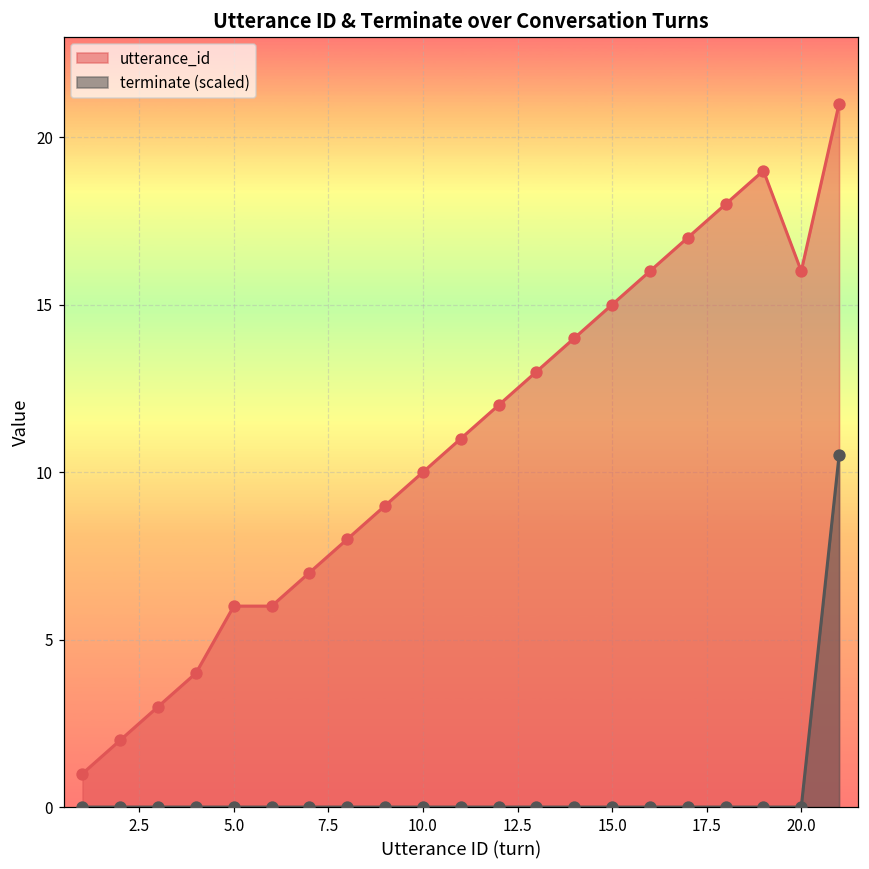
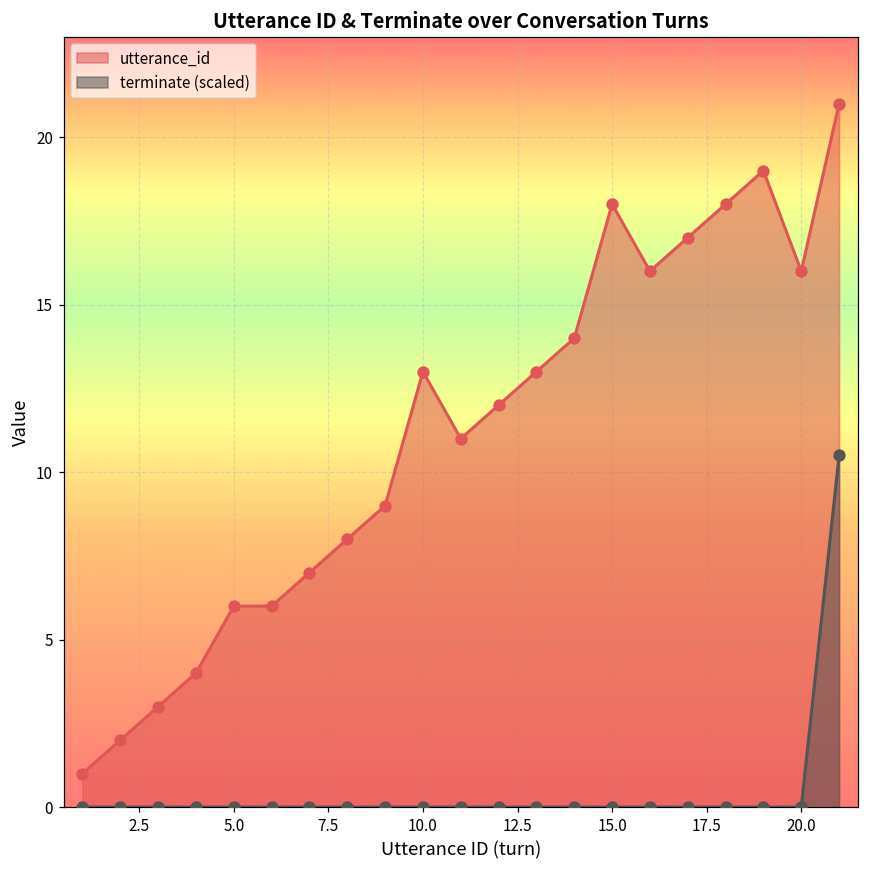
utterance_id, 10.0: 10 -> 13
utterance_id, 15.0: 15 -> 18
